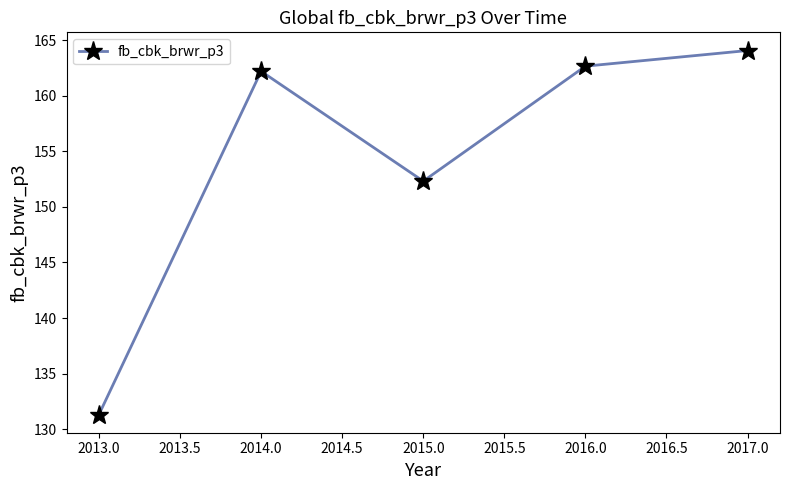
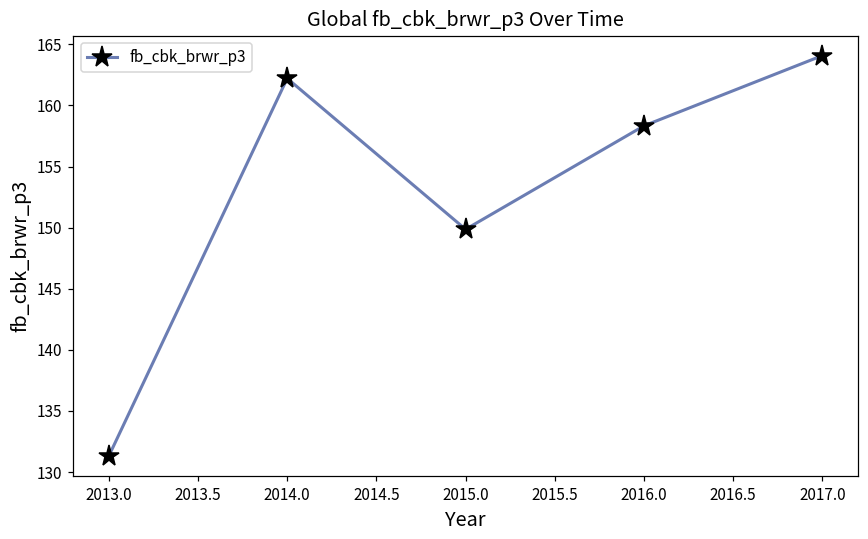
2015.0: 152.3 -> 149.9
2016.0: 162.7 -> 158.3
